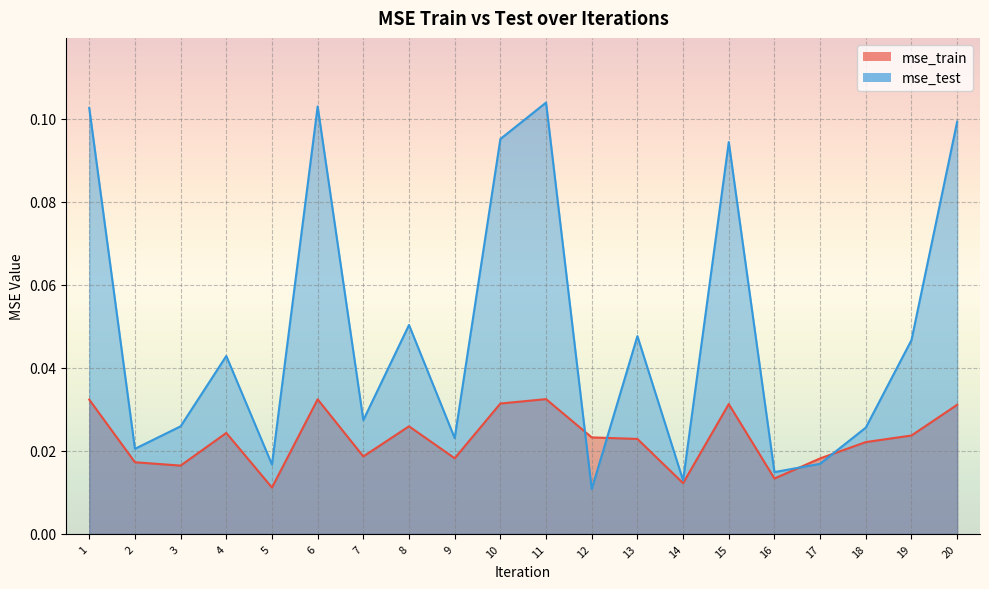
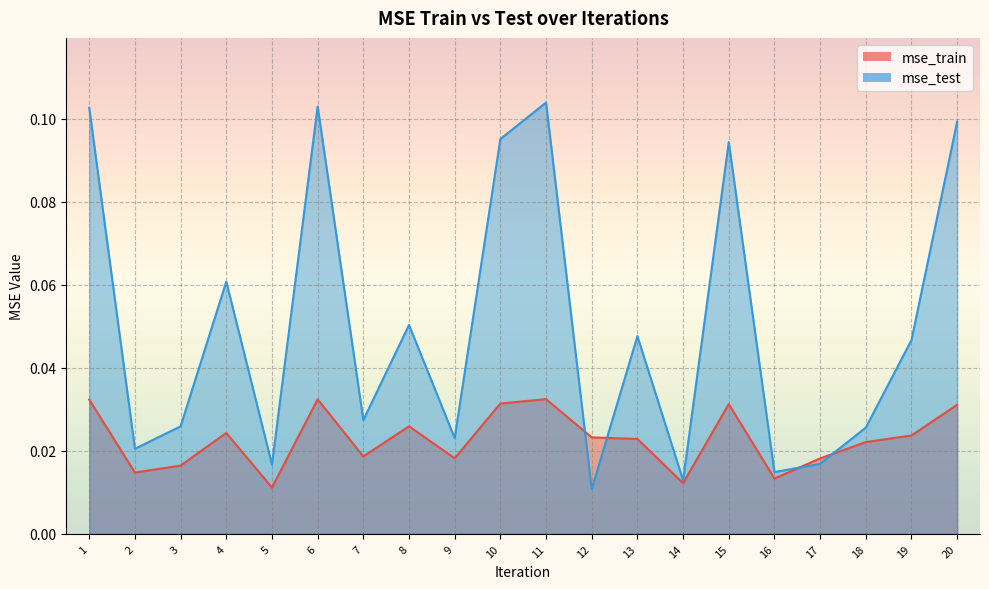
mse_train, 2: 0.017 -> 0.015
mse_test, 4: 0.043 -> 0.061
